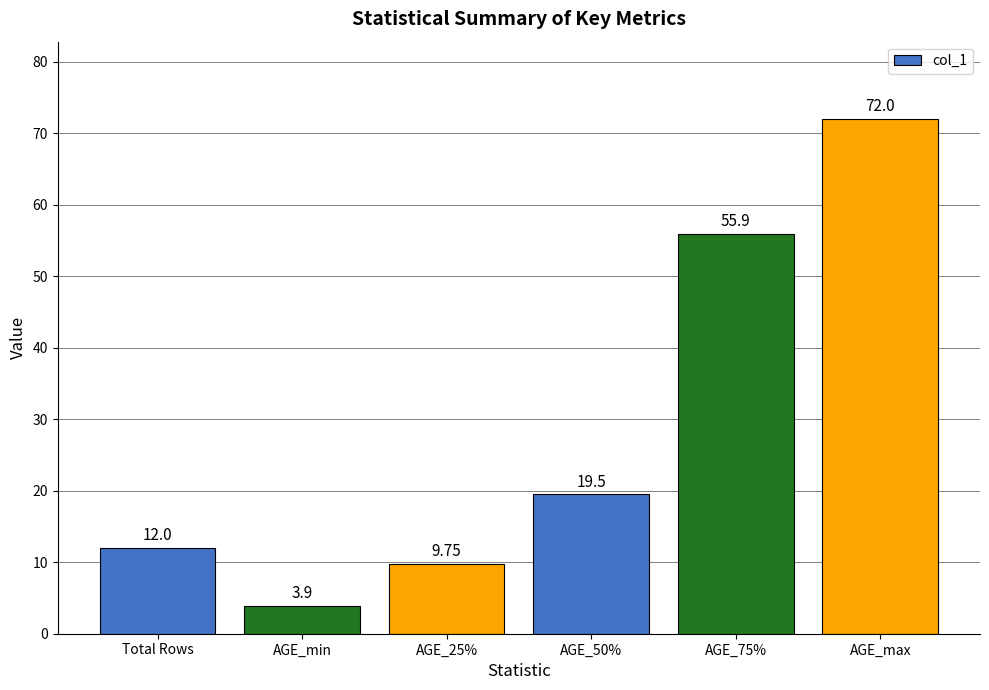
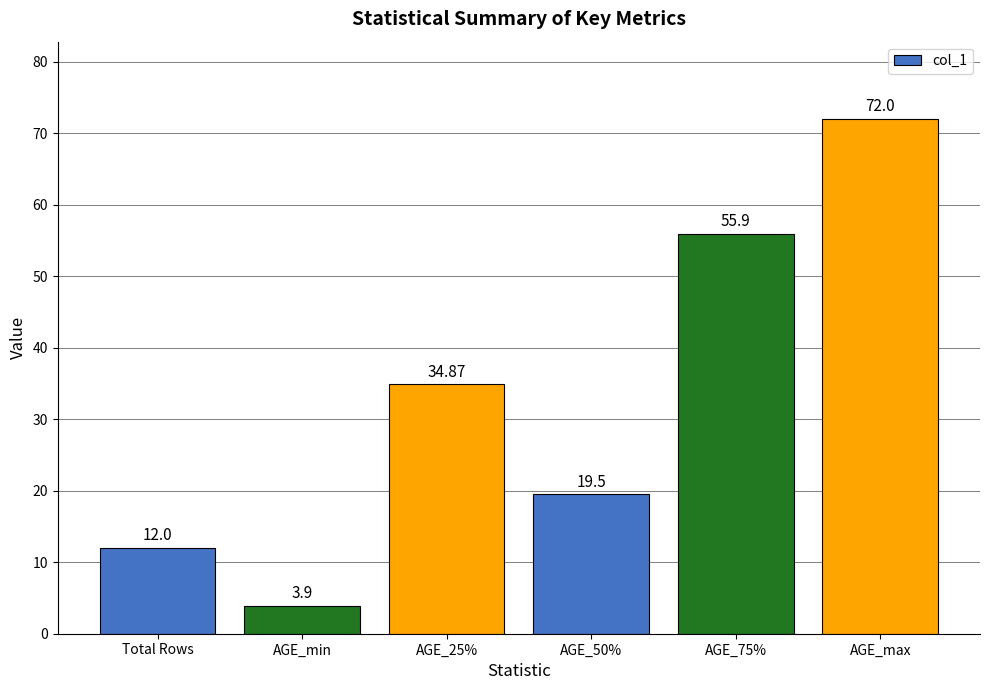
AGE_25%: 9.75 -> 34.87
